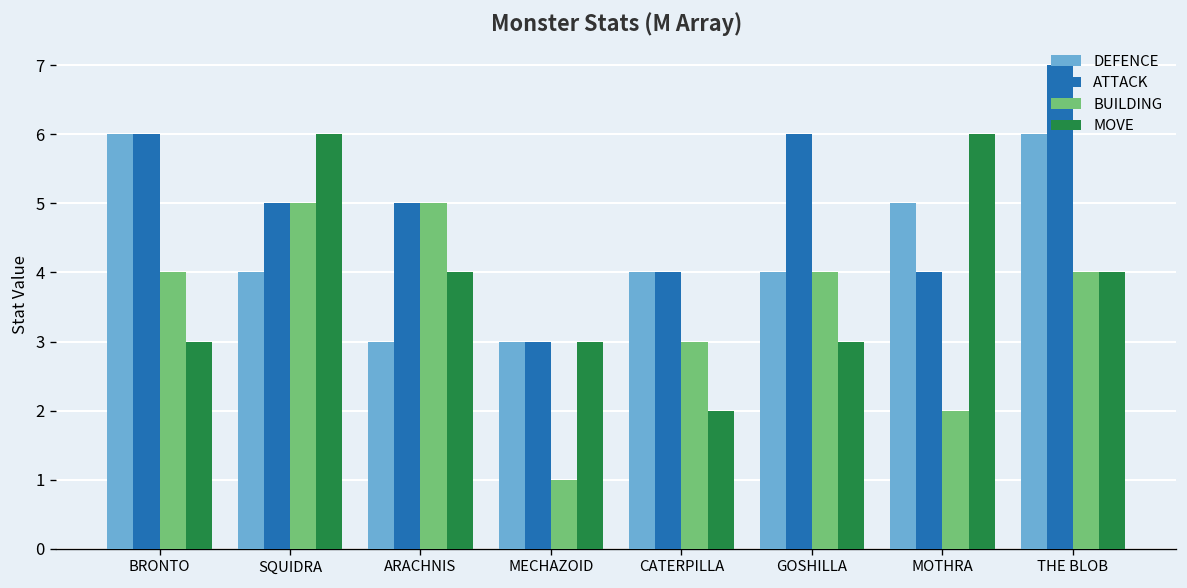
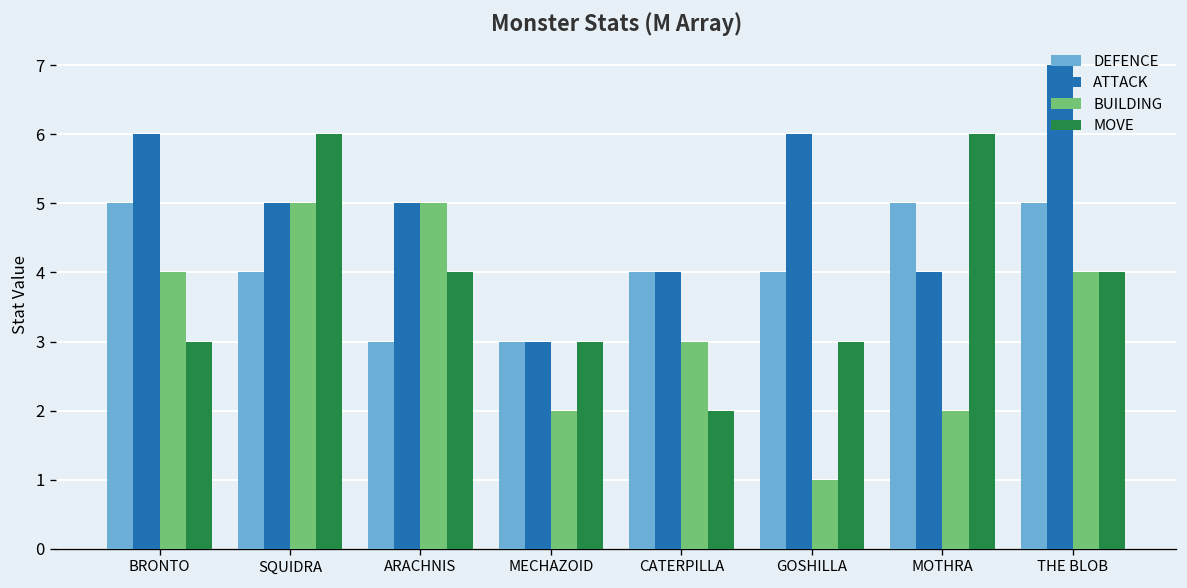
DEFENCE, BRONTO: 6 -> 5
BUILDING, MECHAZOID: 1 -> 2
BUILDING, GOSHILLA: 4 -> 1
DEFENCE, THE BLOB: 6 -> 5
